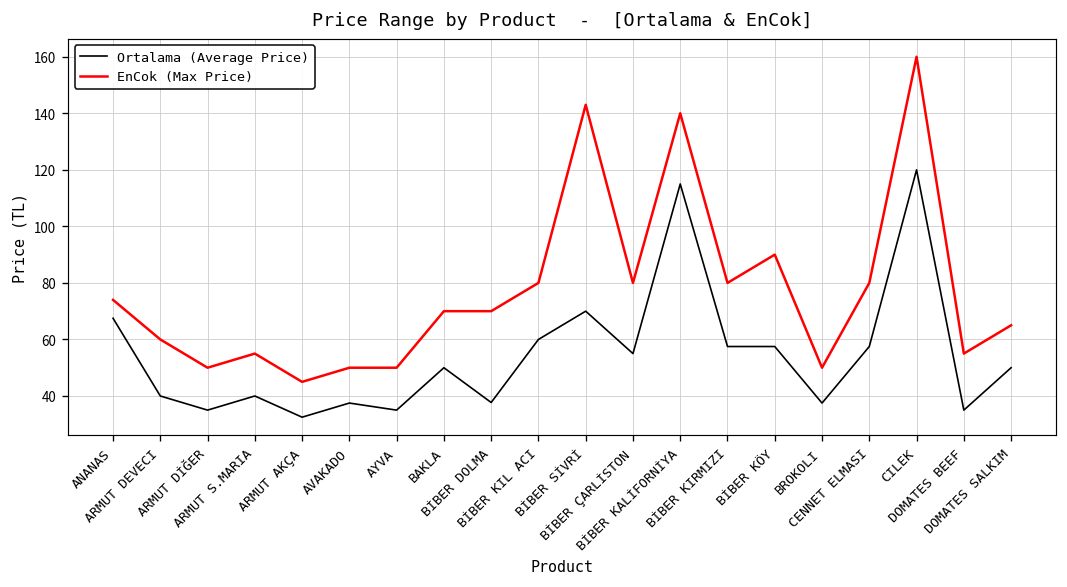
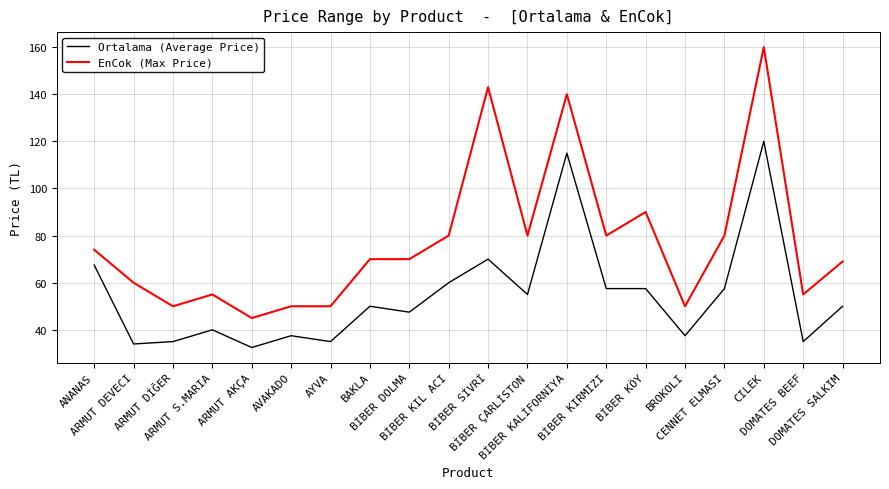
Ortalama (Average Price), ARMUT DEVECI: 40 -> 34
Ortalama (Average Price), BİBER DOLMA: 38 -> 48
EnCok (Max Price), DOMATES SALKIM: 65 -> 69
